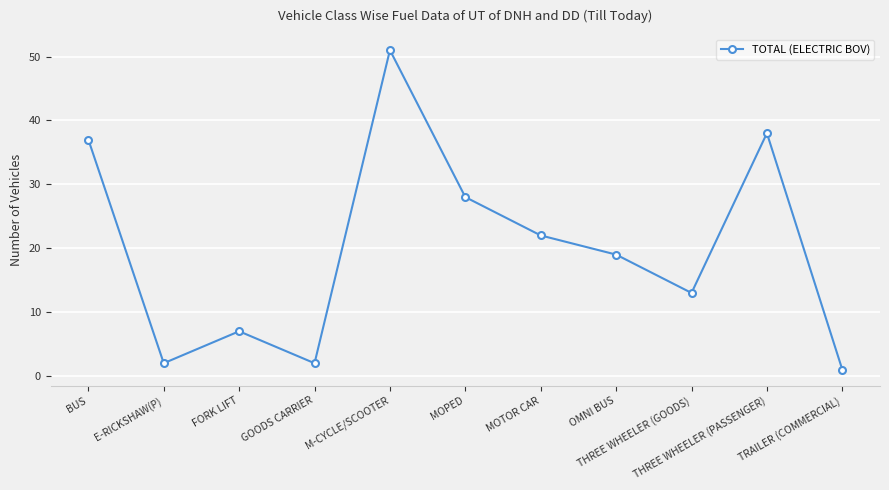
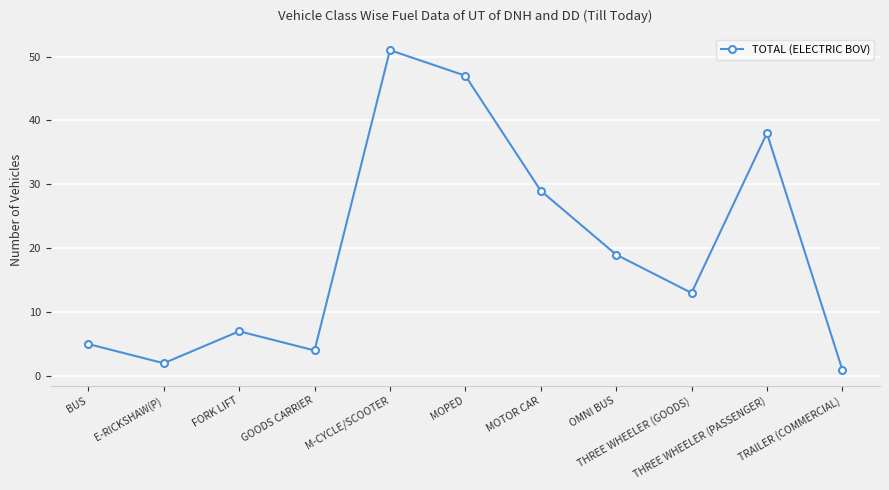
BUS: 37 -> 5
GOODS CARRIER: 2 -> 4
MOPED: 28 -> 47
MOTOR CAR: 22 -> 29
